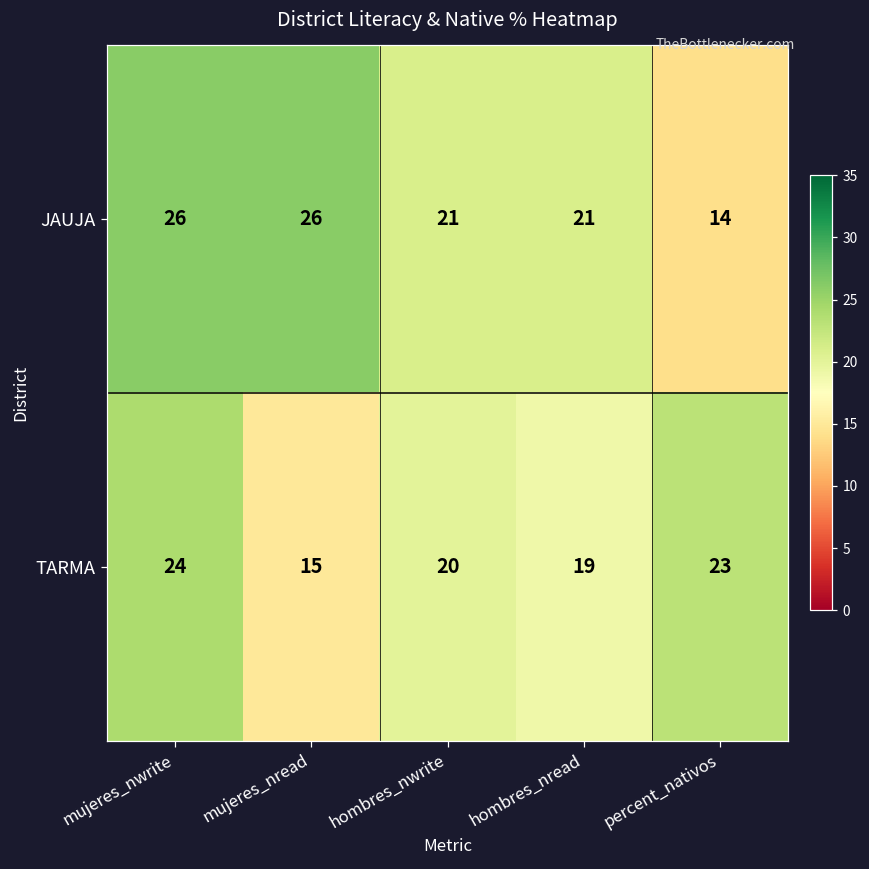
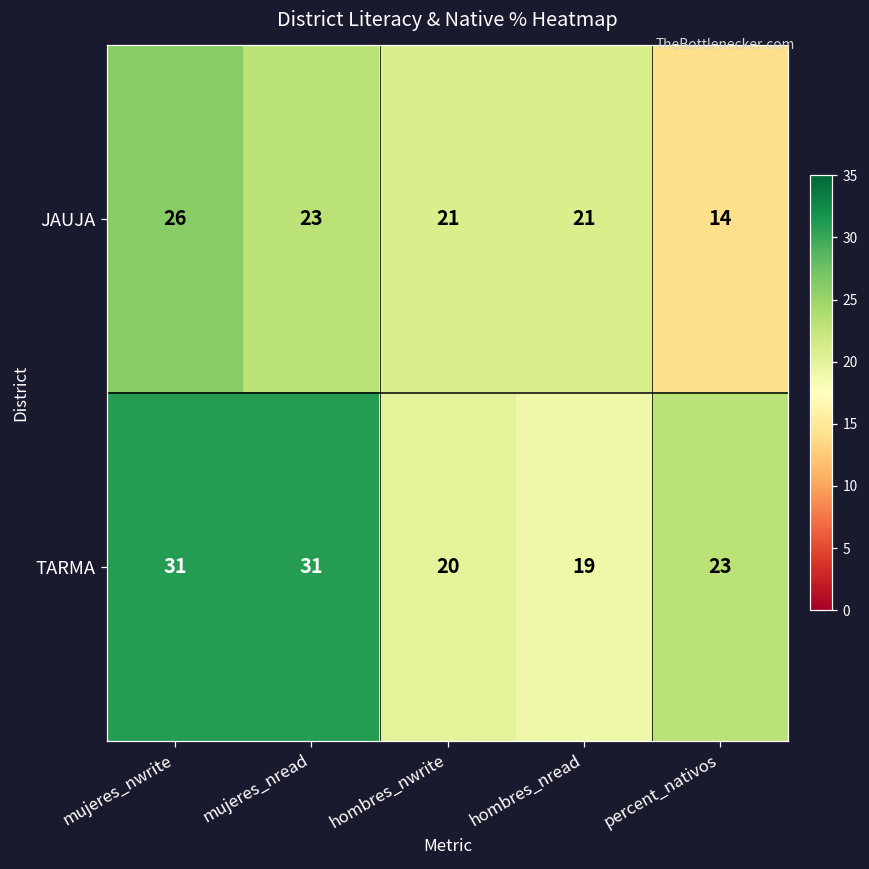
JAUJA, mujeres_nread: 26 -> 23
TARMA, mujeres_nwrite: 24 -> 31
TARMA, mujeres_nread: 15 -> 31
